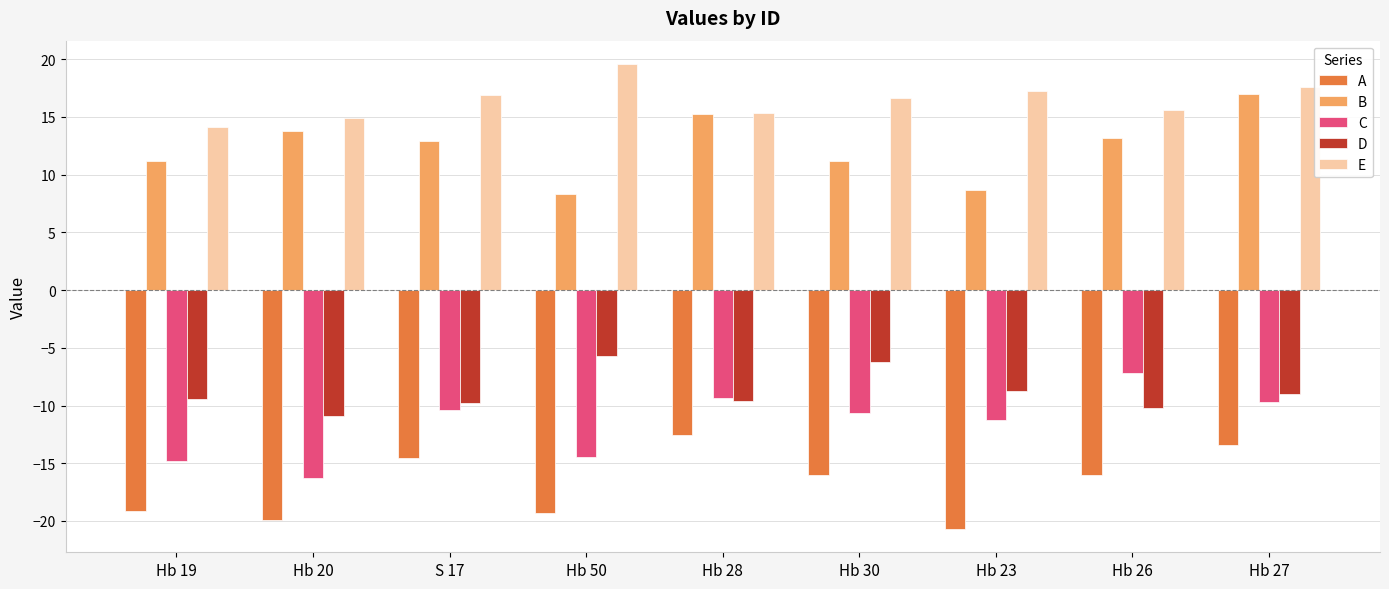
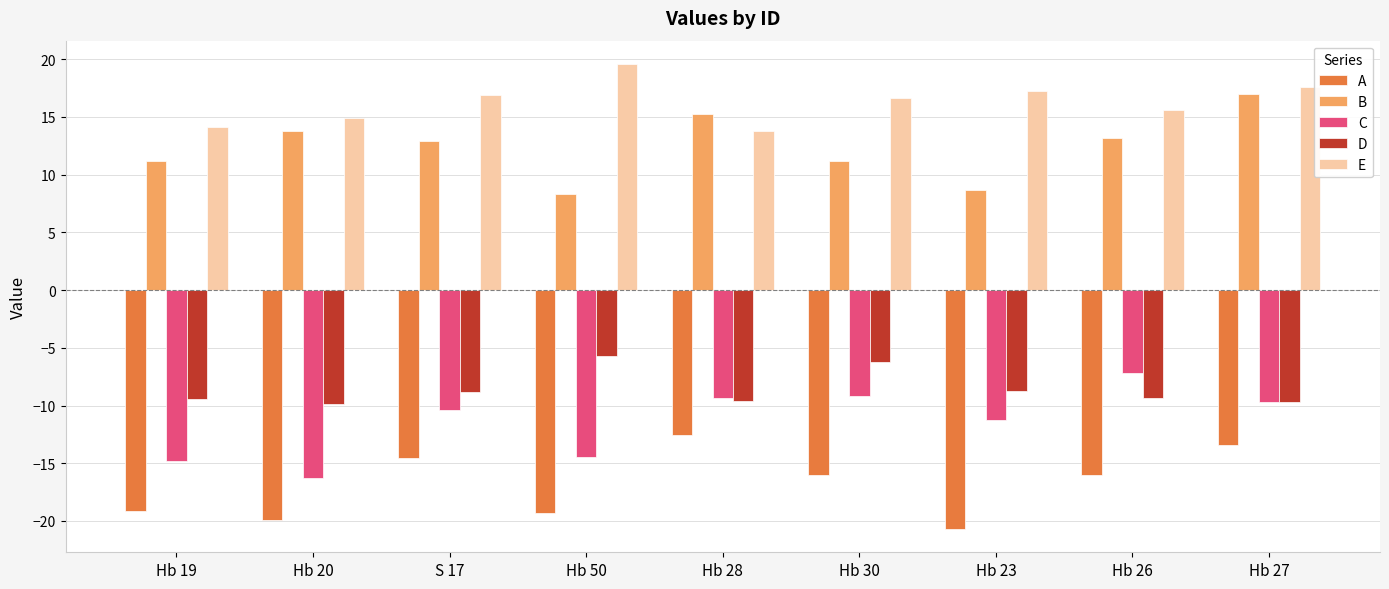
D, Hb 20: -10.9 -> -9.9
D, S 17: -9.8 -> -8.9
E, Hb 28: 15.3 -> 13.8
C, Hb 30: -10.6 -> -9.2
D, Hb 26: -10.2 -> -9.3
D, Hb 27: -9.0 -> -9.7
